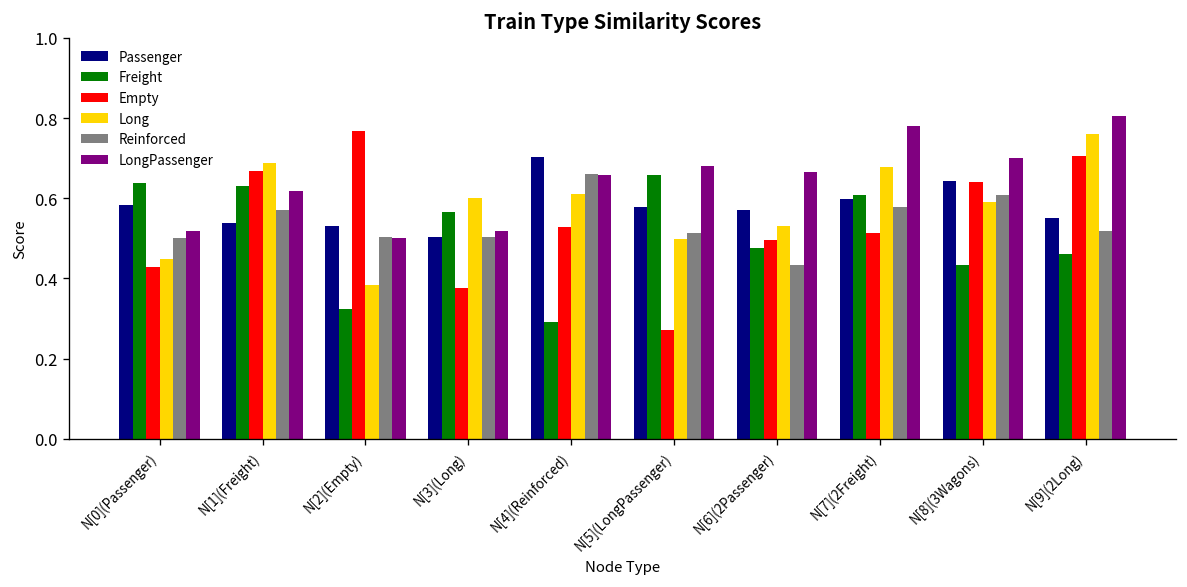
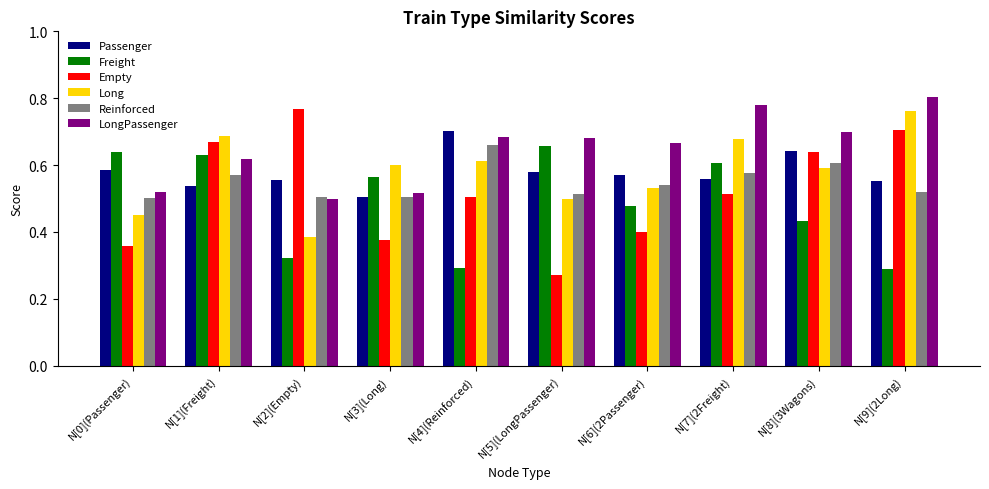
Empty, N[0](Passenger): 0.43 -> 0.36
Passenger, N[2](Empty): 0.53 -> 0.56
Empty, N[4](Reinforced): 0.53 -> 0.50
LongPassenger, N[4](Reinforced): 0.66 -> 0.68
Empty, N[6](2Passenger): 0.49 -> 0.40
Reinforced, N[6](2Passenger): 0.43 -> 0.54
Passenger, N[7](2Freight): 0.60 -> 0.56
Freight, N[9](2Long): 0.46 -> 0.29
